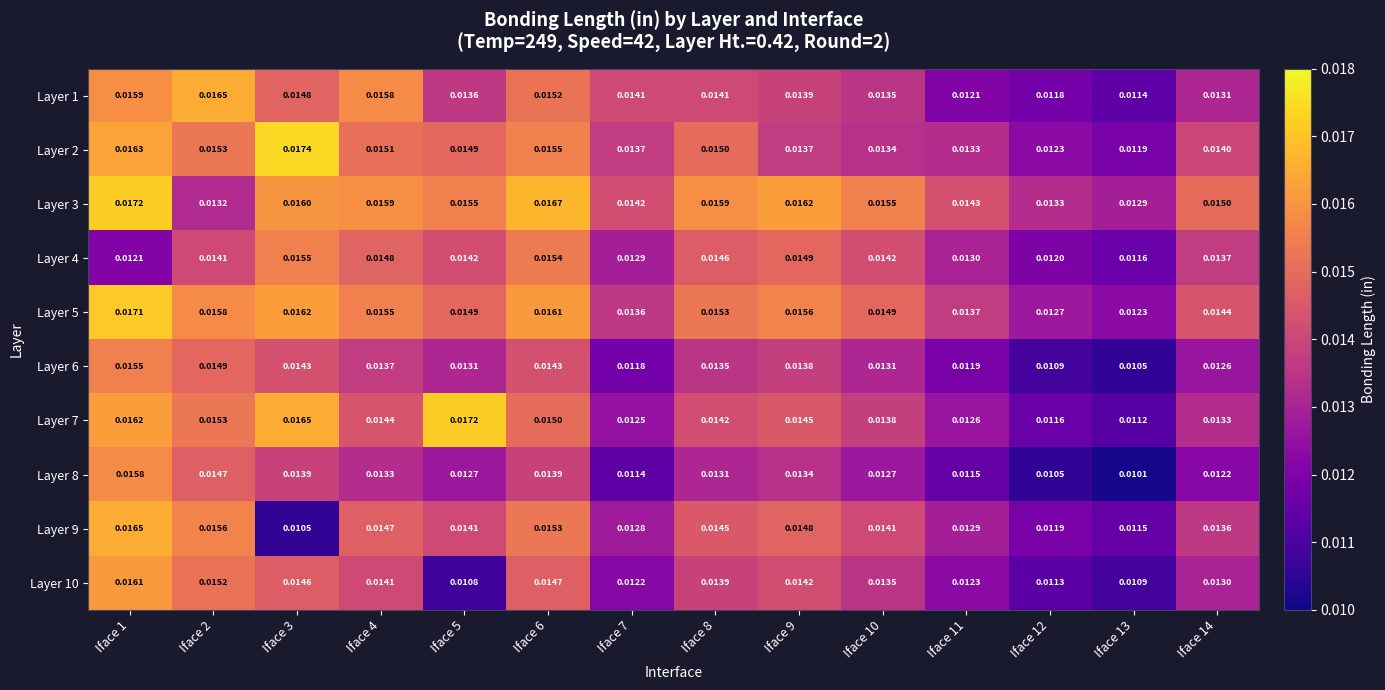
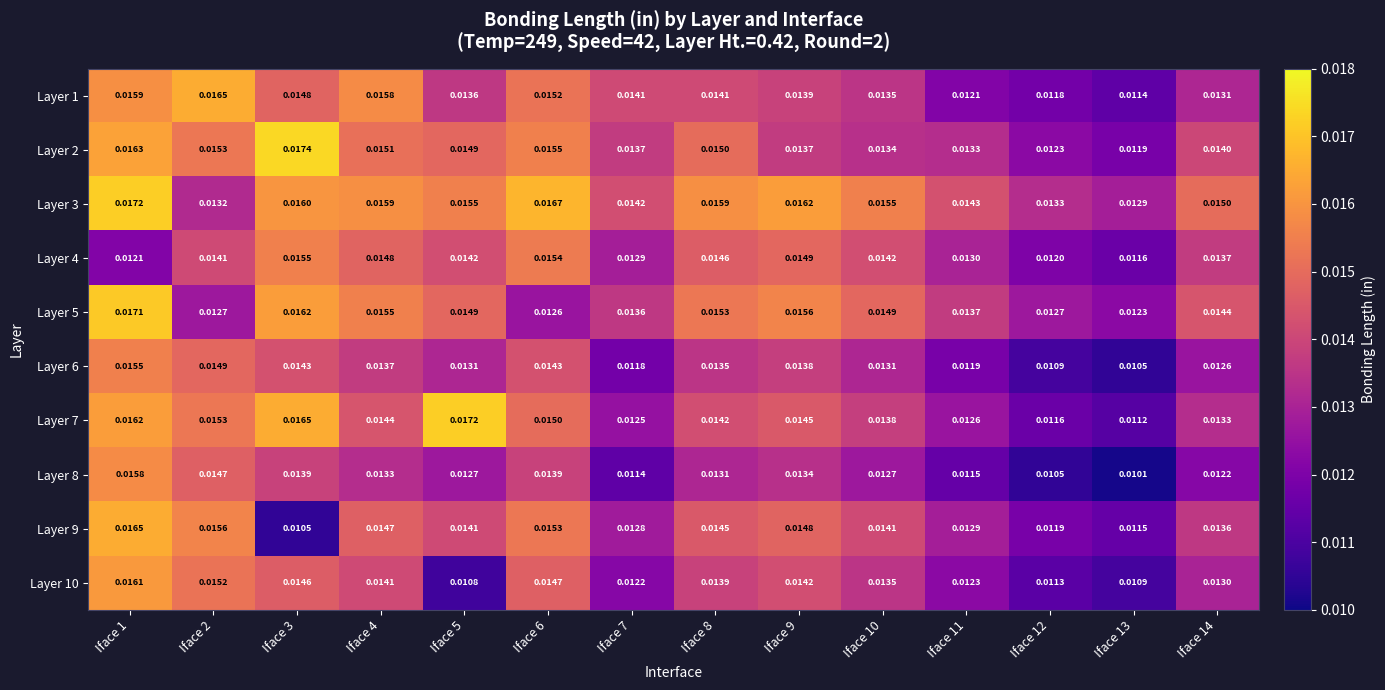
Layer 5, Iface 2: 0.0158 -> 0.0127
Layer 5, Iface 6: 0.0161 -> 0.0126
